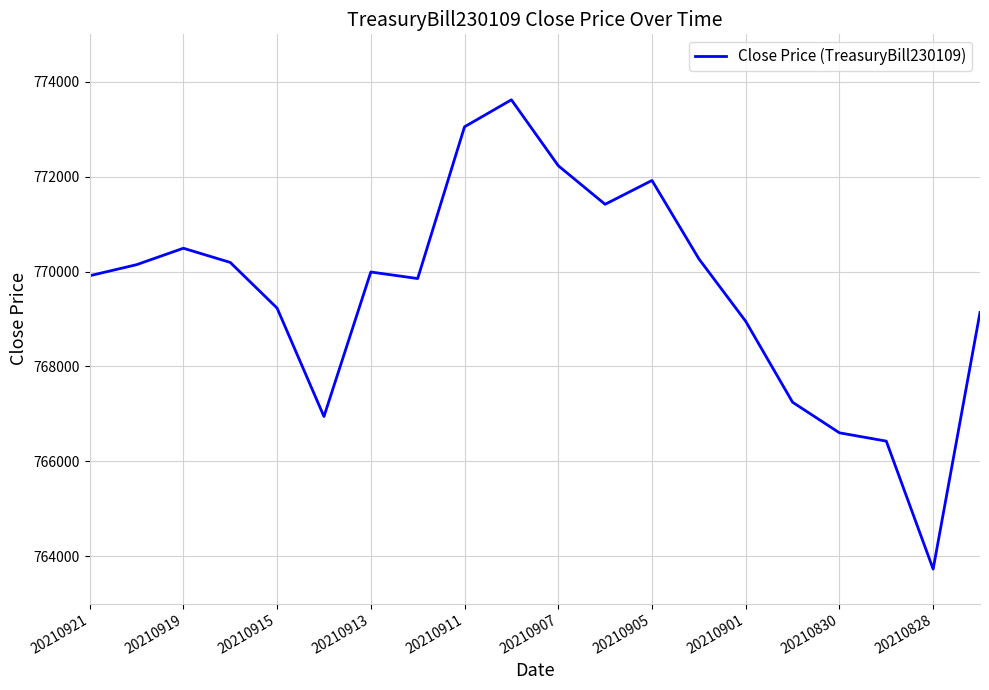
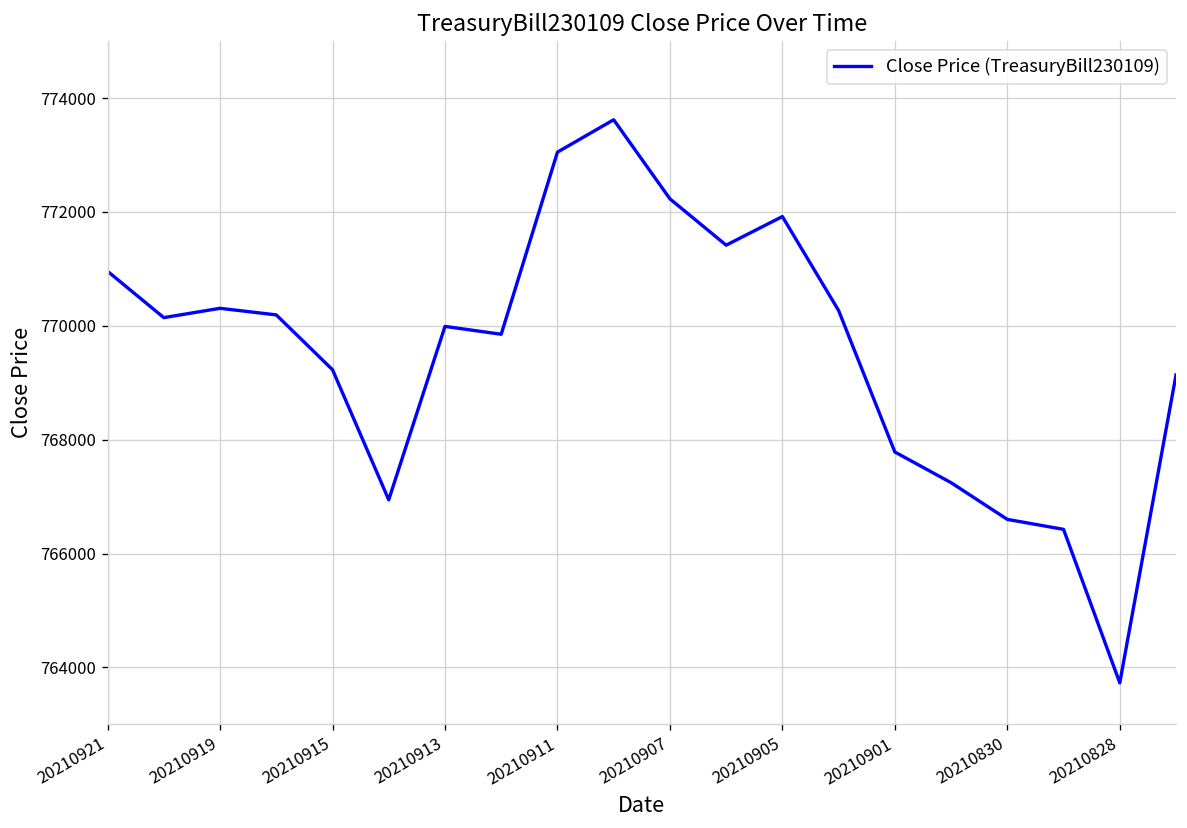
20210921: 769900 -> 771000
20210919: 770500 -> 770300
20210901: 769000 -> 767800
